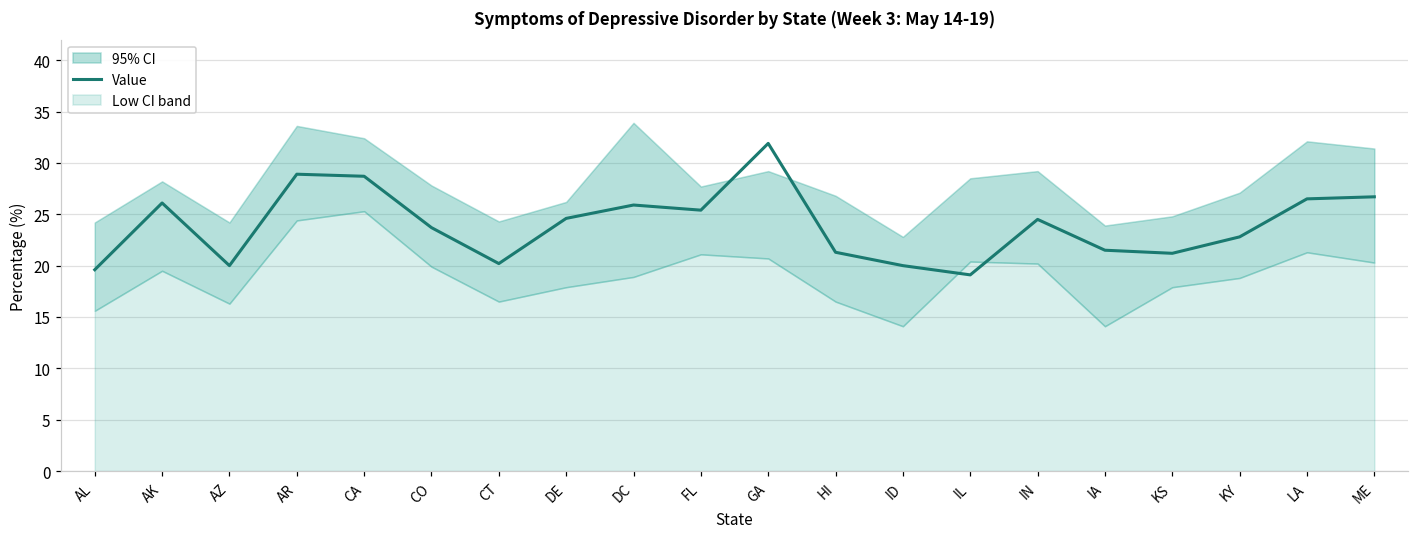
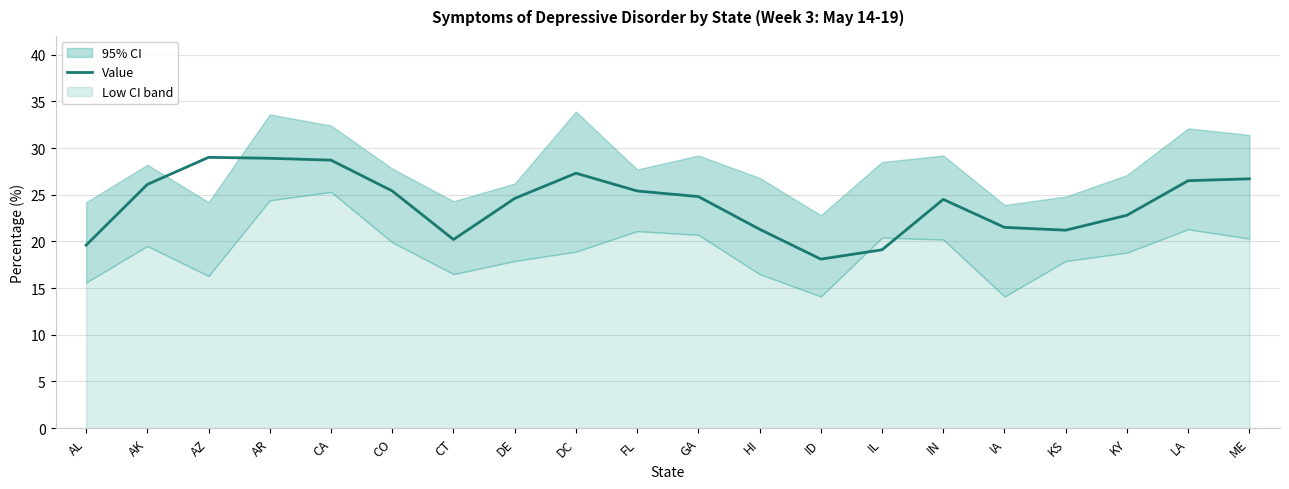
Value, AZ: 20 -> 29
Value, CO: 24 -> 25
Value, DC: 26 -> 27
Value, GA: 32 -> 25
Value, ID: 20 -> 18
